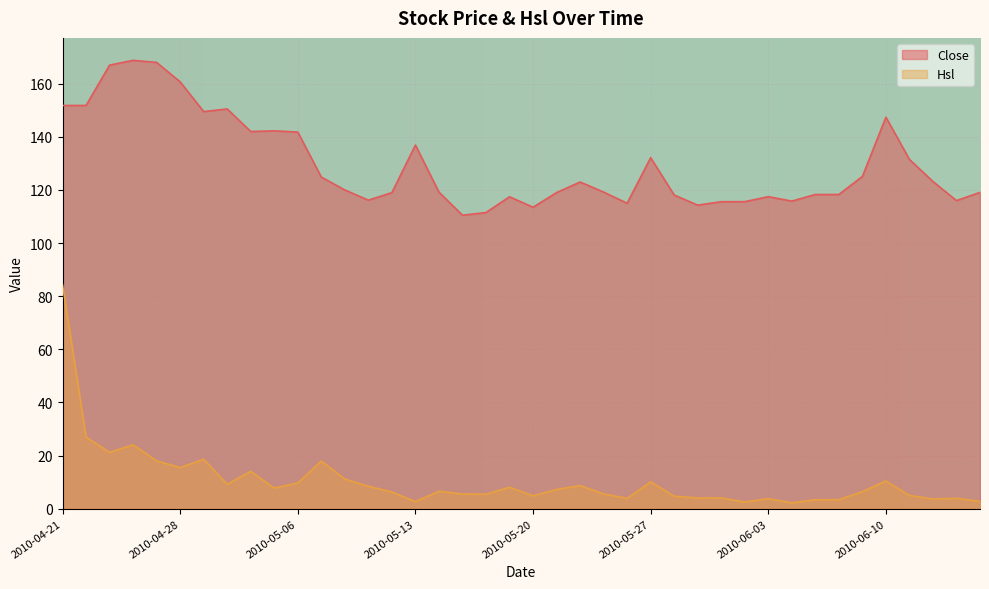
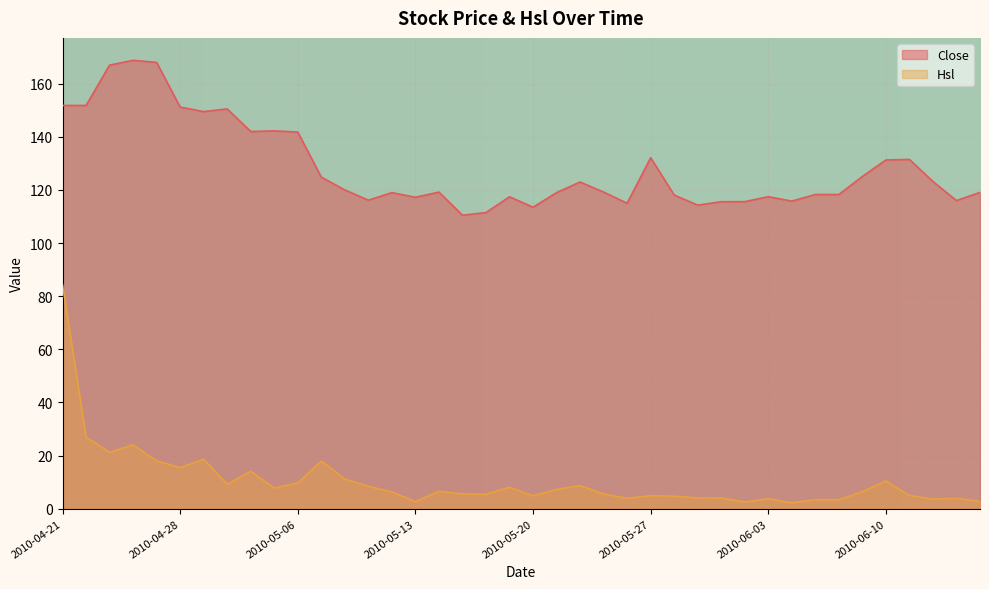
Close, 2010-04-28: 161 -> 151
Close, 2010-05-13: 137 -> 117
Hsl, 2010-05-27: 10 -> 5
Close, 2010-06-10: 147 -> 131
